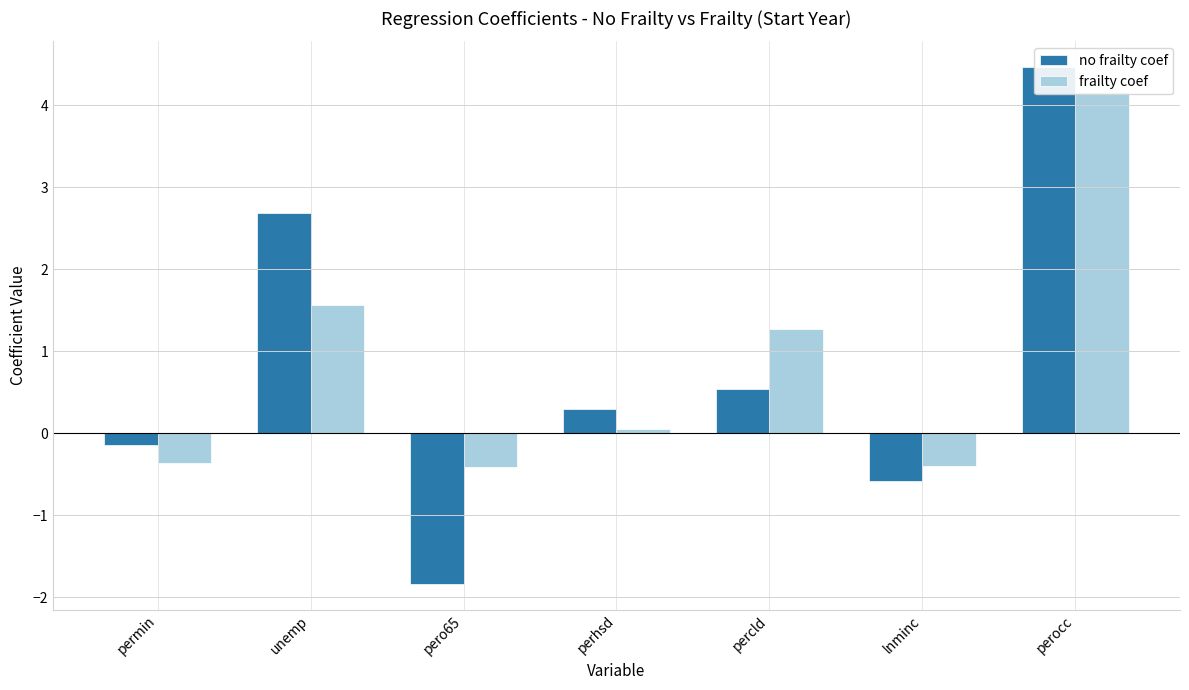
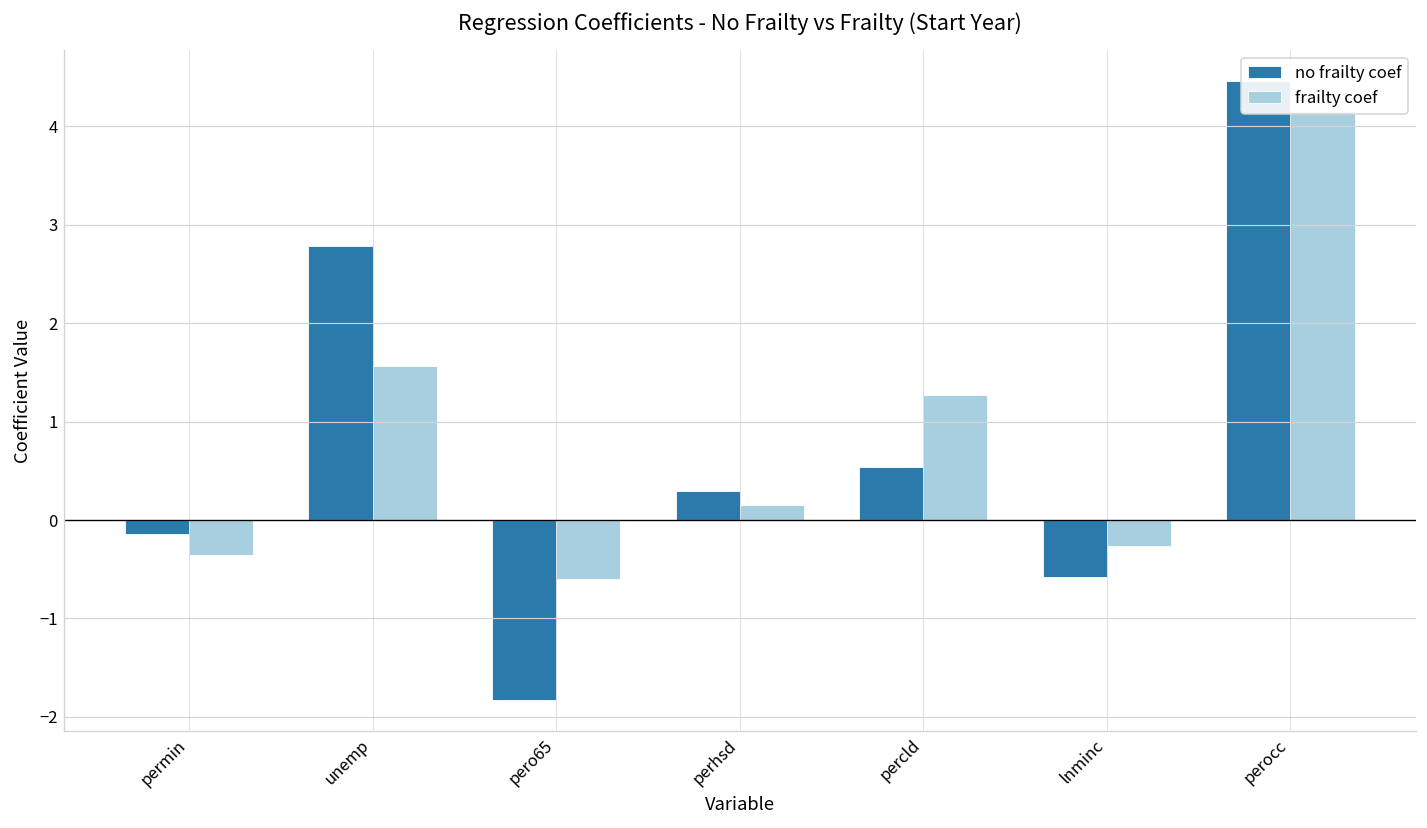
no frailty coef, unemp: 2.7 -> 2.8
frailty coef, pero65: -0.4 -> -0.6
frailty coef, perhsd: 0.0 -> 0.2
frailty coef, lnminc: -0.4 -> -0.3
